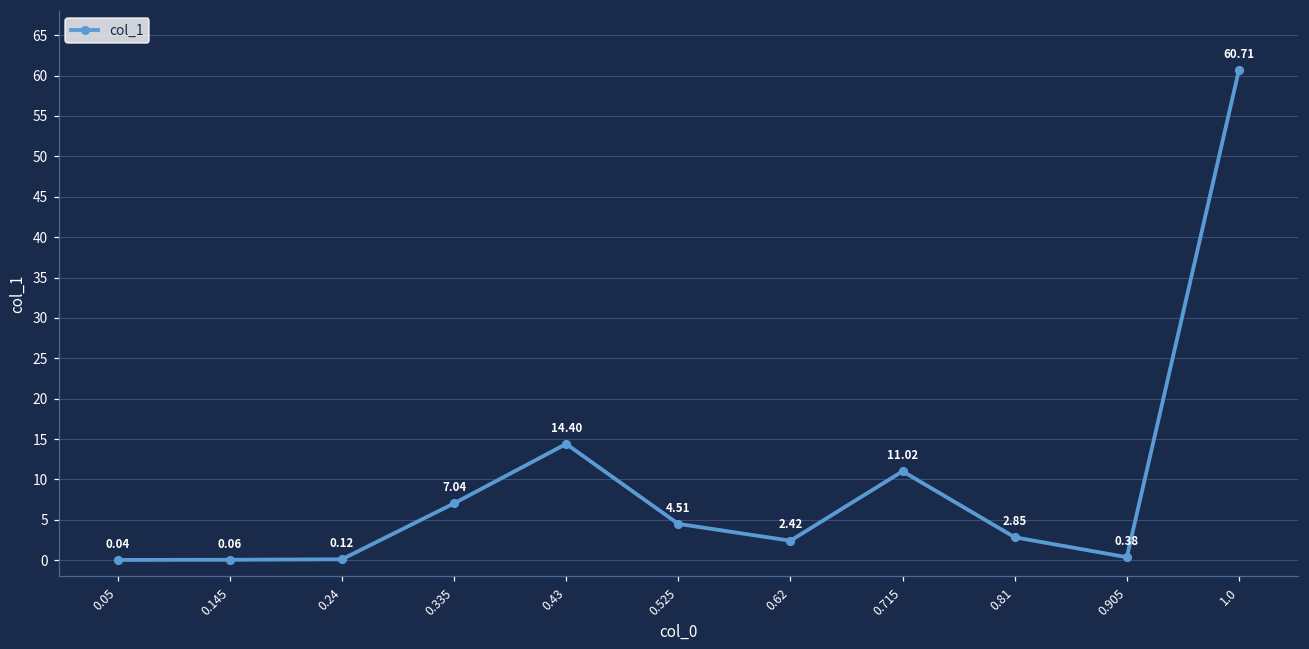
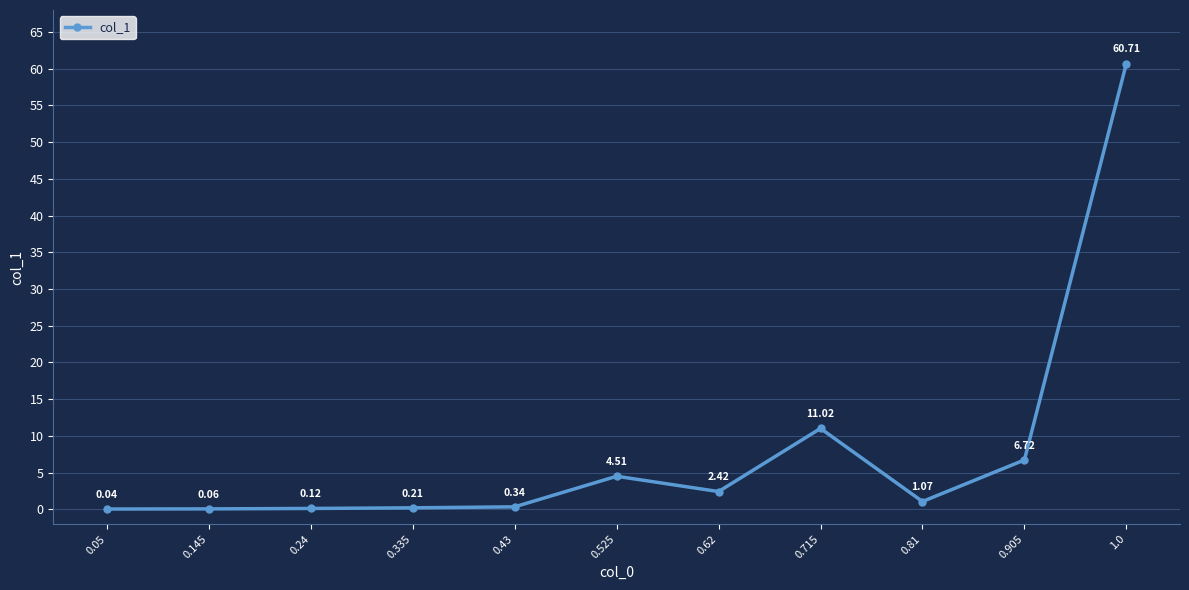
0.335: 7.04 -> 0.21
0.43: 14.40 -> 0.34
0.81: 2.85 -> 1.07
0.905: 0.38 -> 6.72
